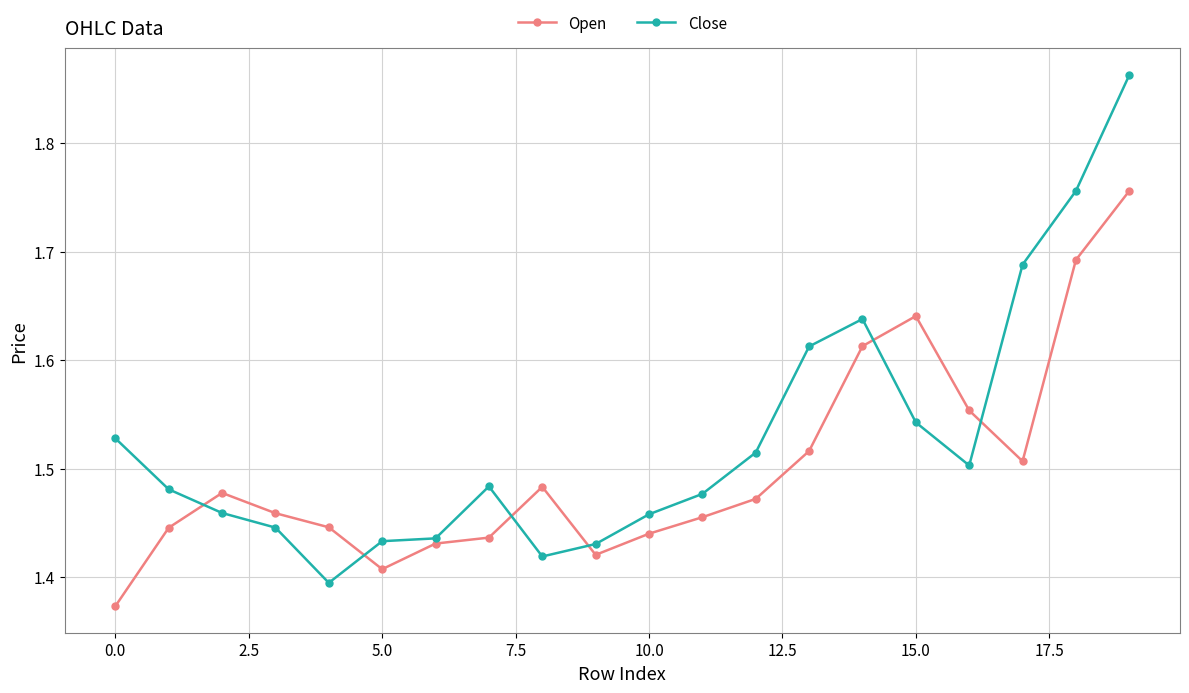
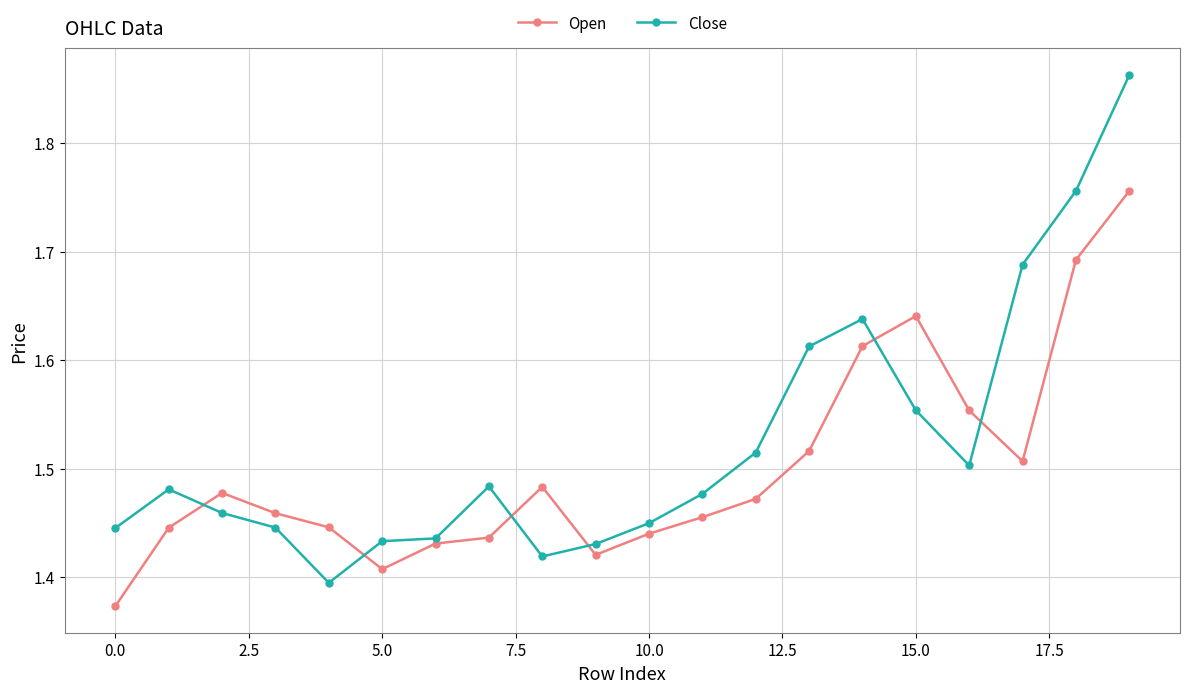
Close, 0.0: 1.528 -> 1.445
Close, 10.0: 1.458 -> 1.450
Close, 15.0: 1.543 -> 1.554
